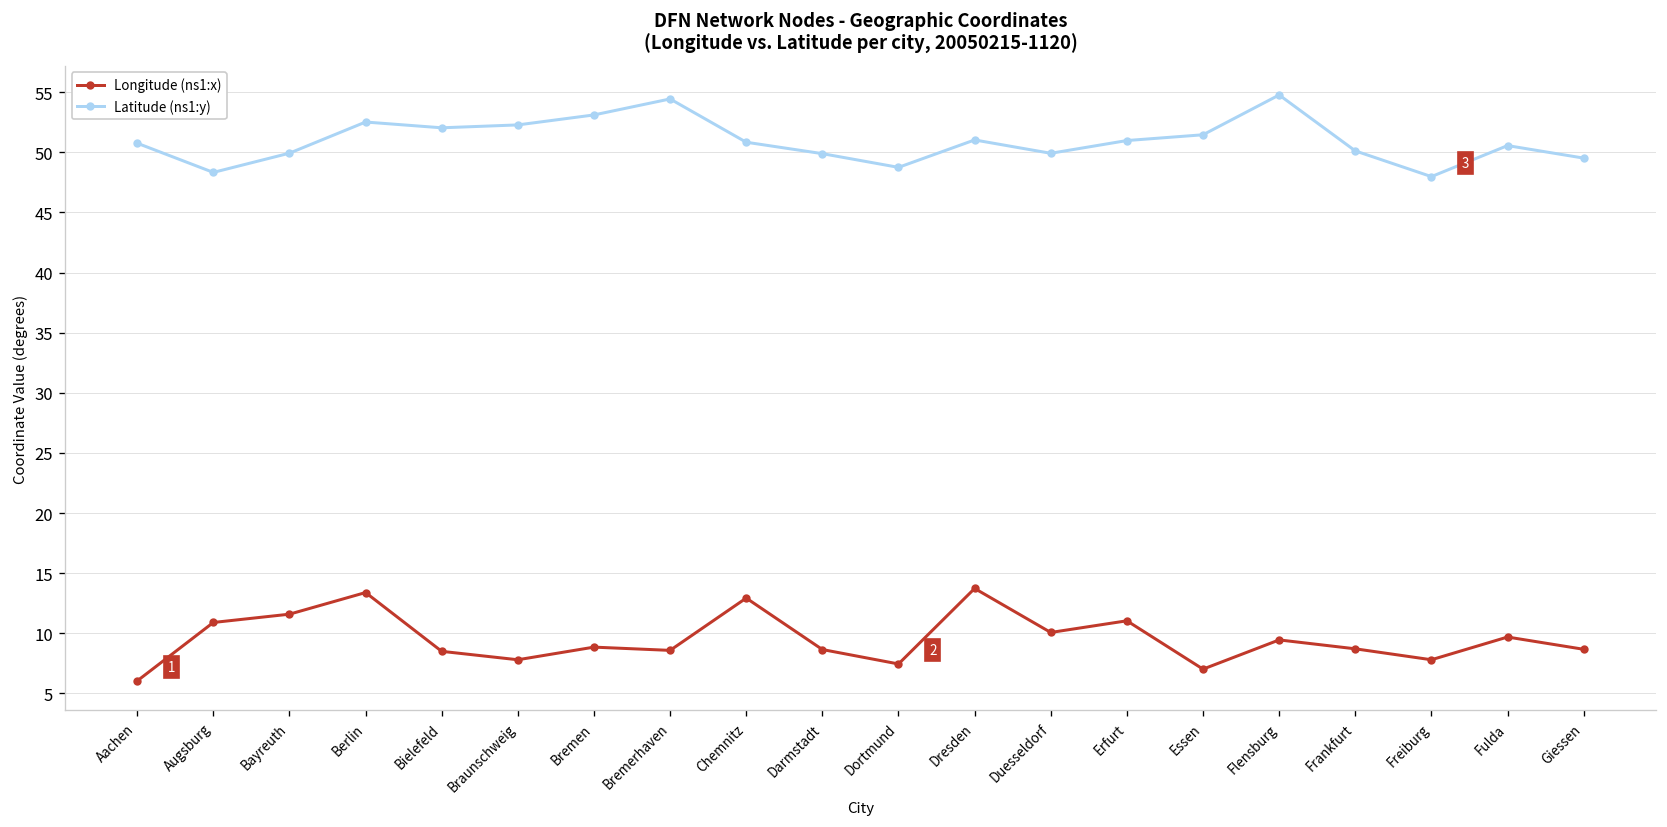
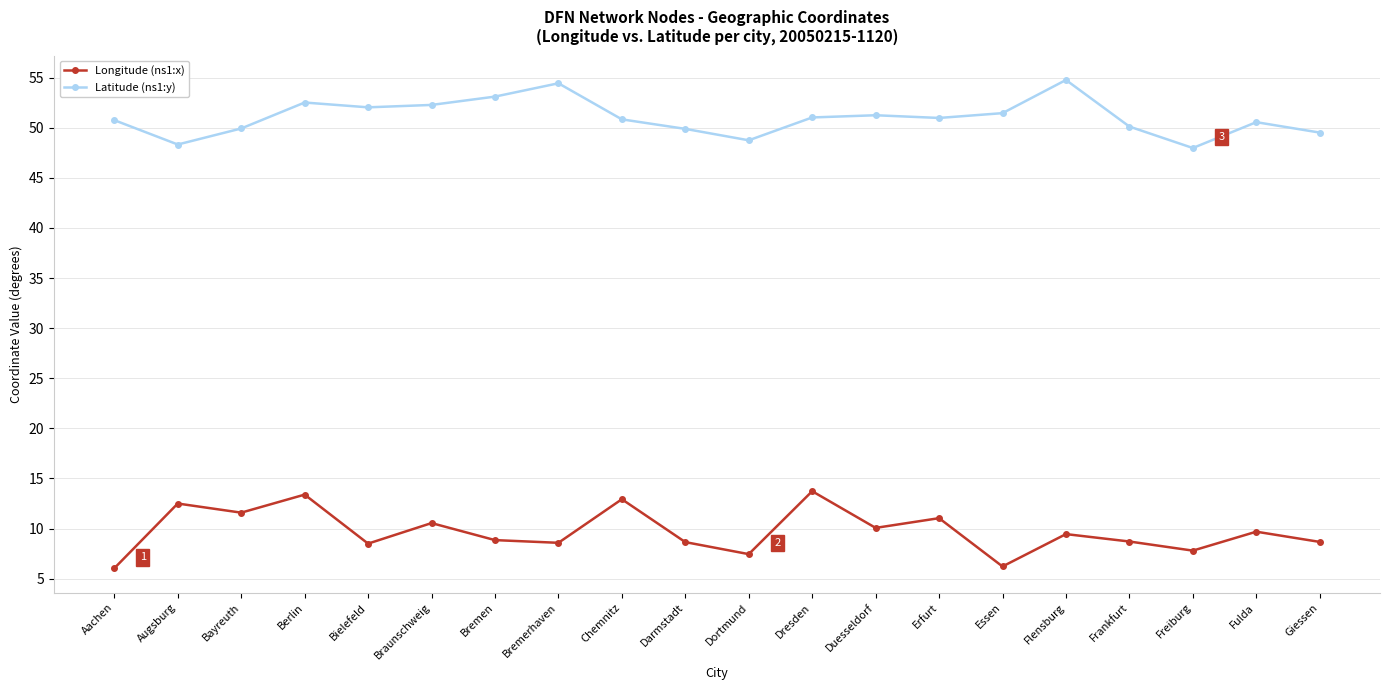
Longitude (ns1:x), Augsburg: 10.9 -> 12.5
Longitude (ns1:x), Braunschweig: 7.8 -> 10.6
Latitude (ns1:y), Duesseldorf: 49.9 -> 51.3
Longitude (ns1:x), Essen: 7.0 -> 6.2
